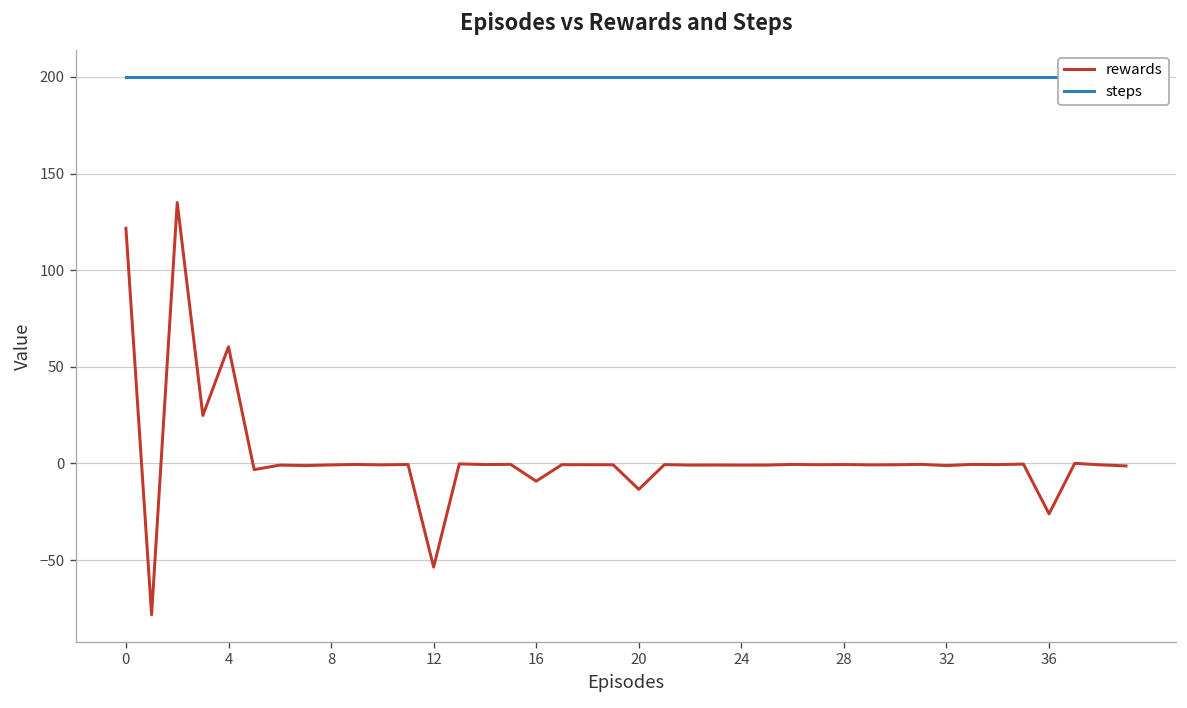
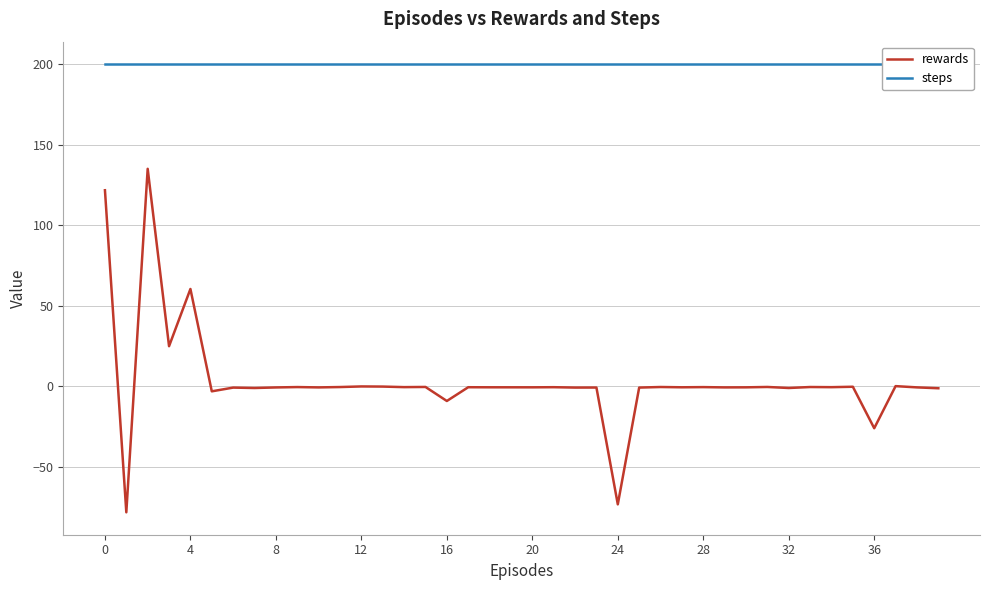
rewards, 12: -54 -> 0
rewards, 20: -13 -> -1
rewards, 24: -1 -> -73
